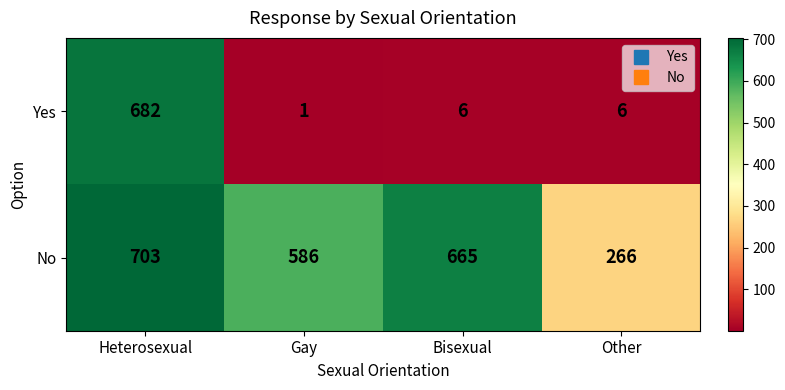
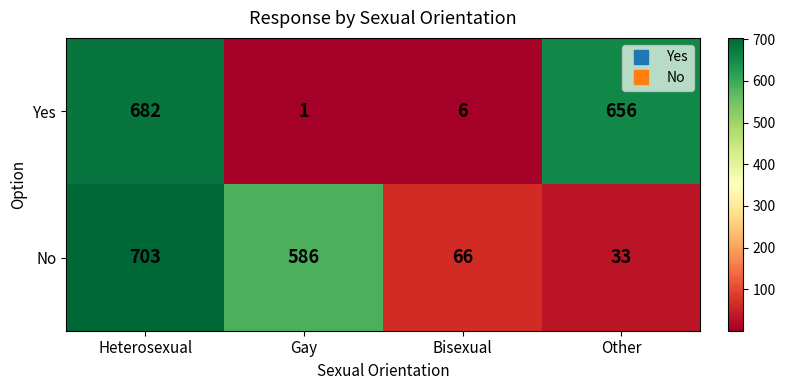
Yes, Other: 6 -> 656
No, Bisexual: 665 -> 66
No, Other: 266 -> 33
